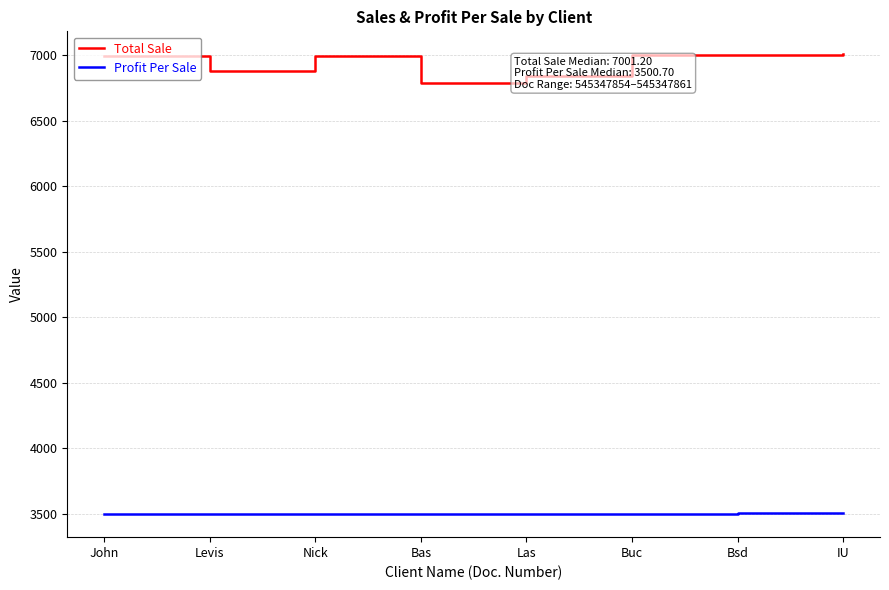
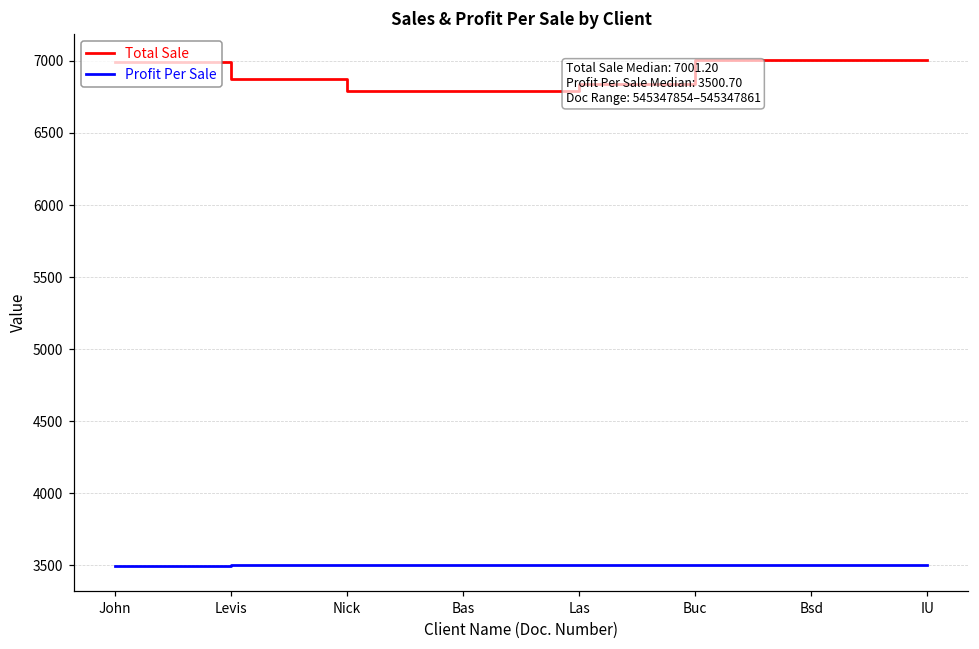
Total Sale, Nick: 7000 -> 6790
